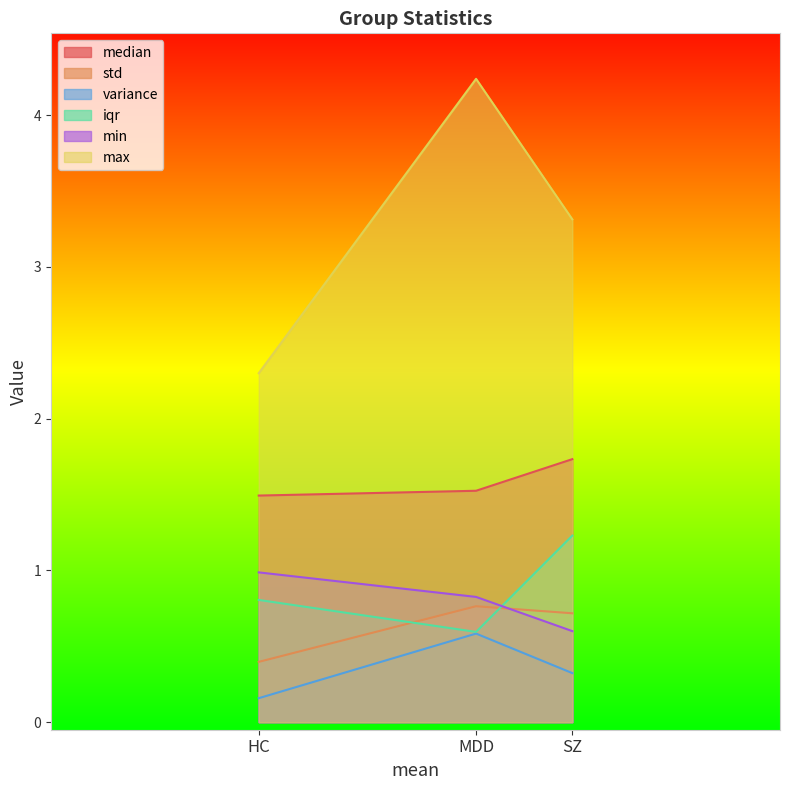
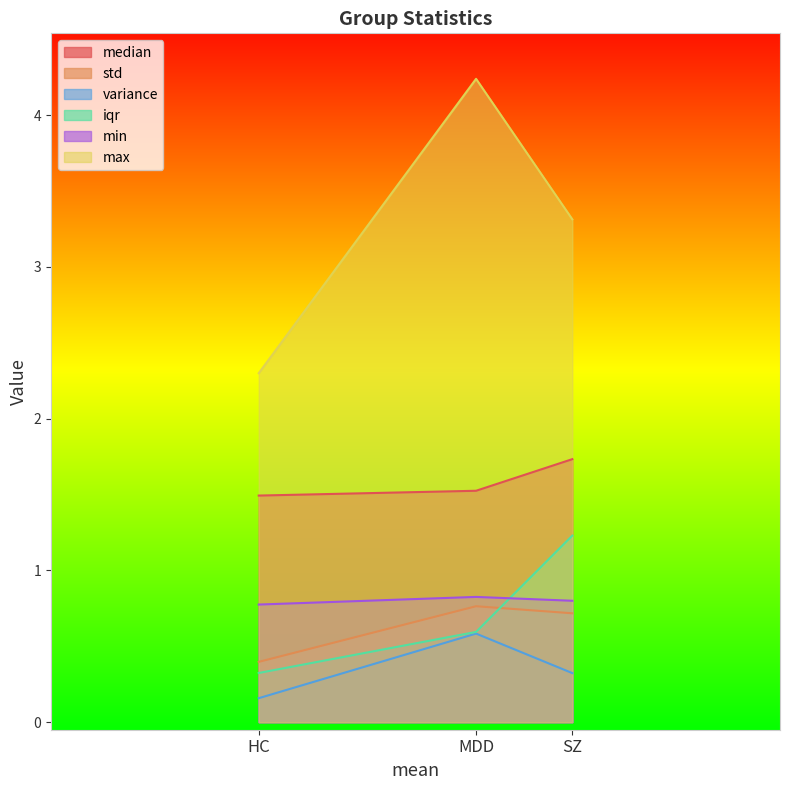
iqr, HC: 0.81 -> 0.32
min, HC: 0.99 -> 0.78
min, SZ: 0.6 -> 0.8
